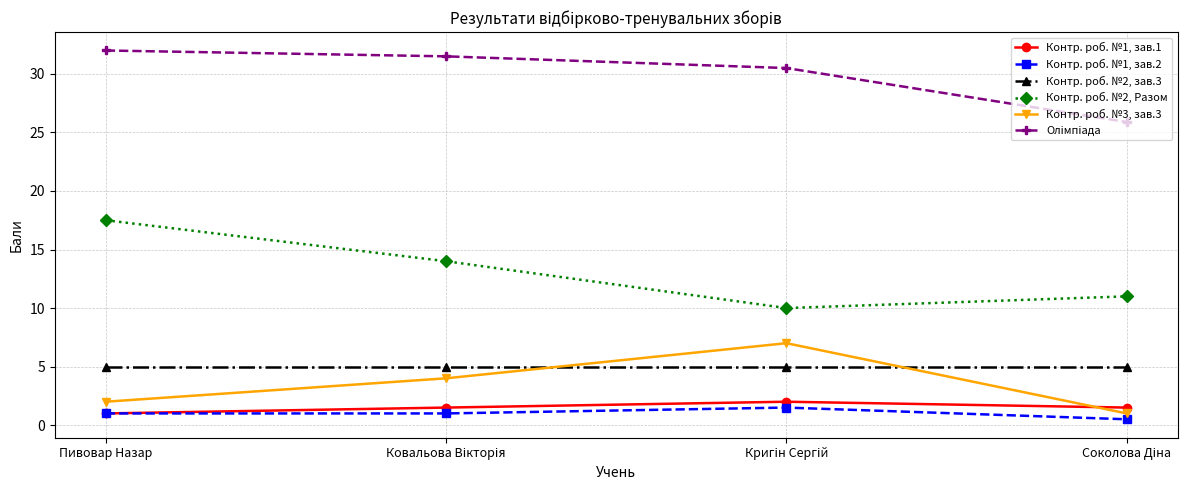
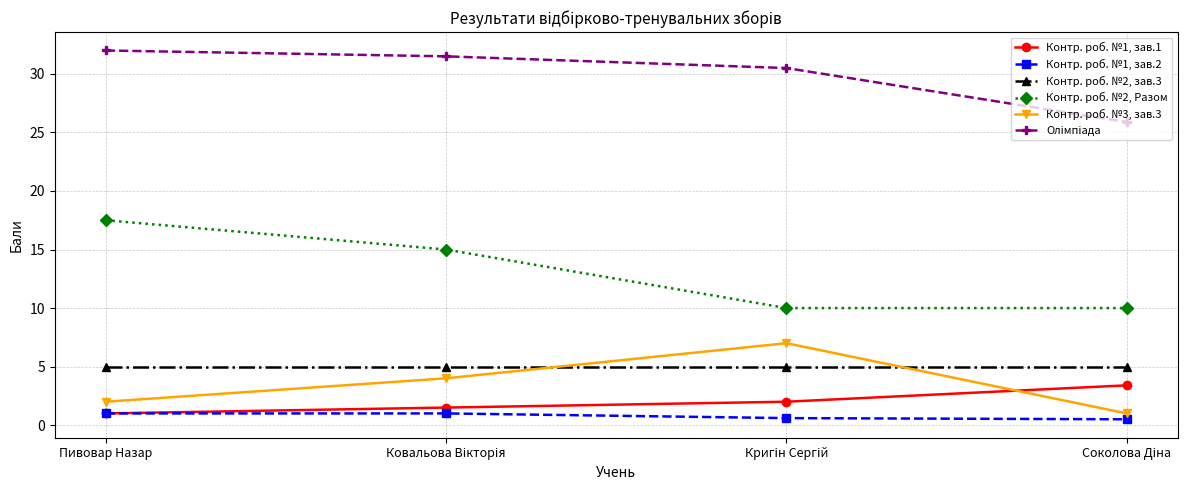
Контр. роб. №2, Разом, Ковальова Вікторія: 14 -> 15
Контр. роб. №1, зав.2, Кригін Сергій: 1.5 -> 0.6
Контр. роб. №1, зав.1, Соколова Діна: 1.5 -> 3.4
Контр. роб. №2, Разом, Соколова Діна: 11 -> 10
